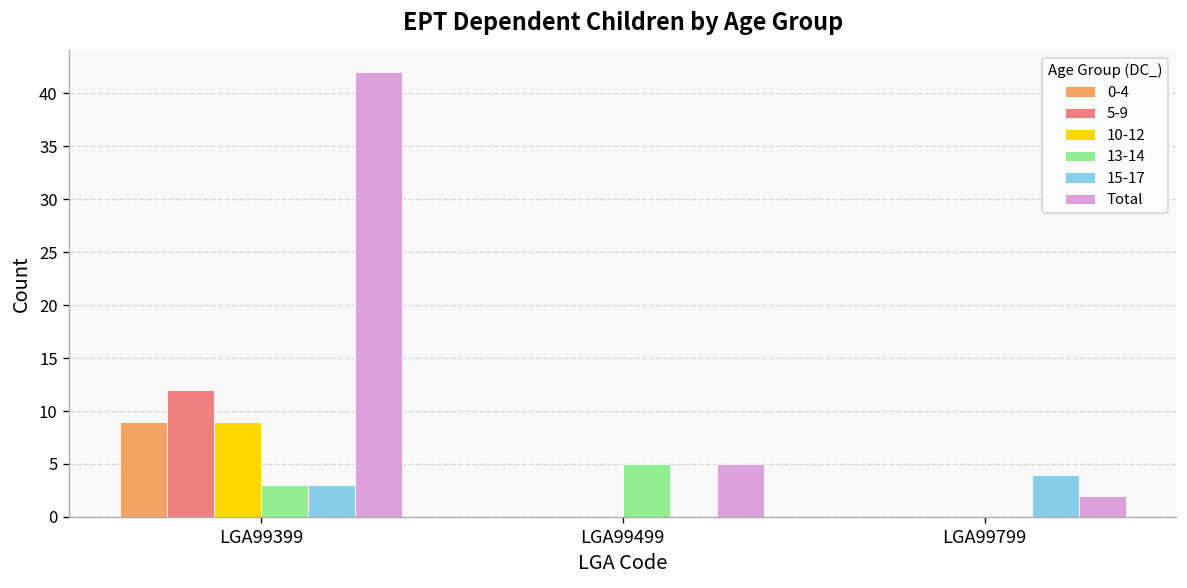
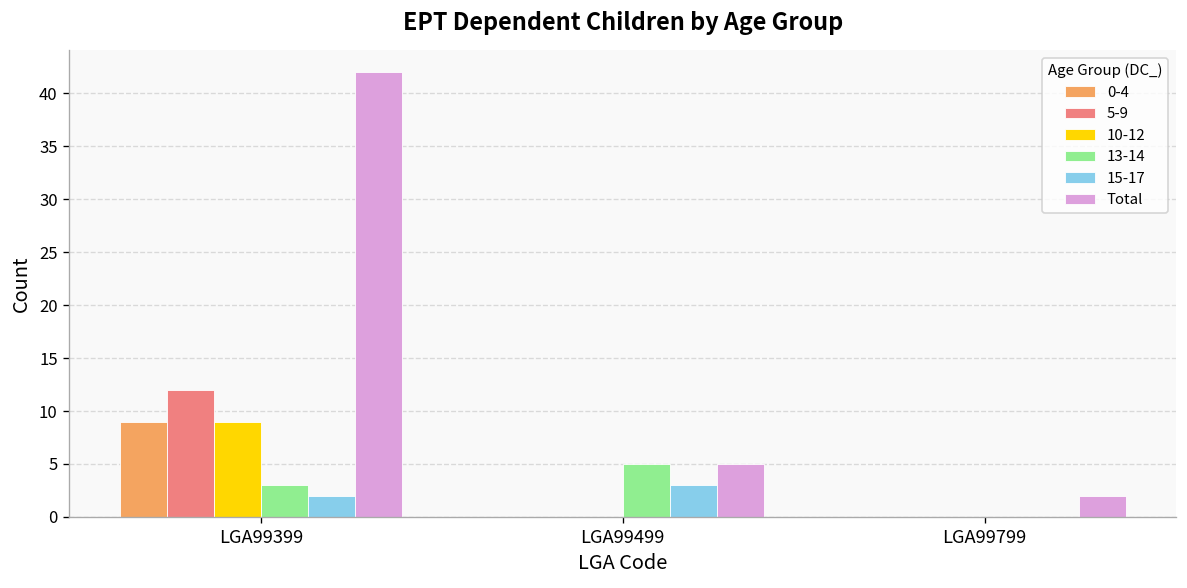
15-17, LGA99399: 3 -> 2
15-17, LGA99499: 0 -> 3
15-17, LGA99799: 4 -> 0
